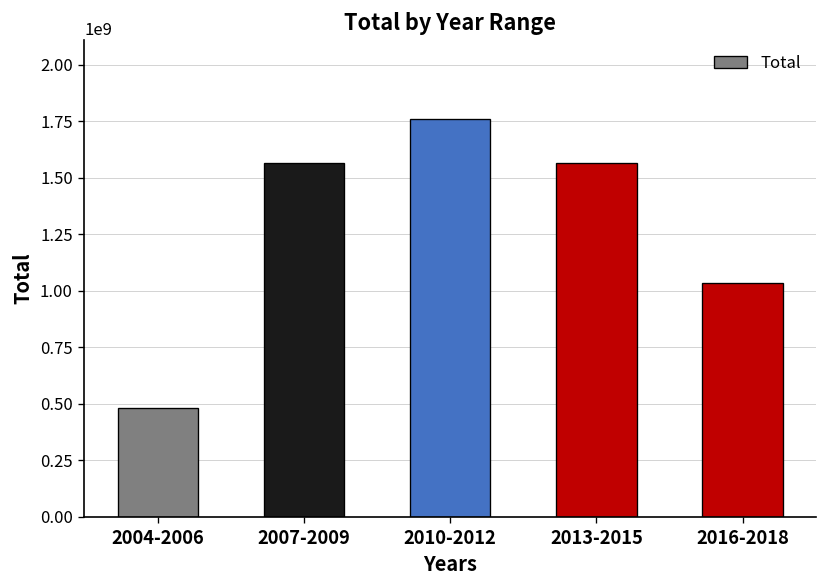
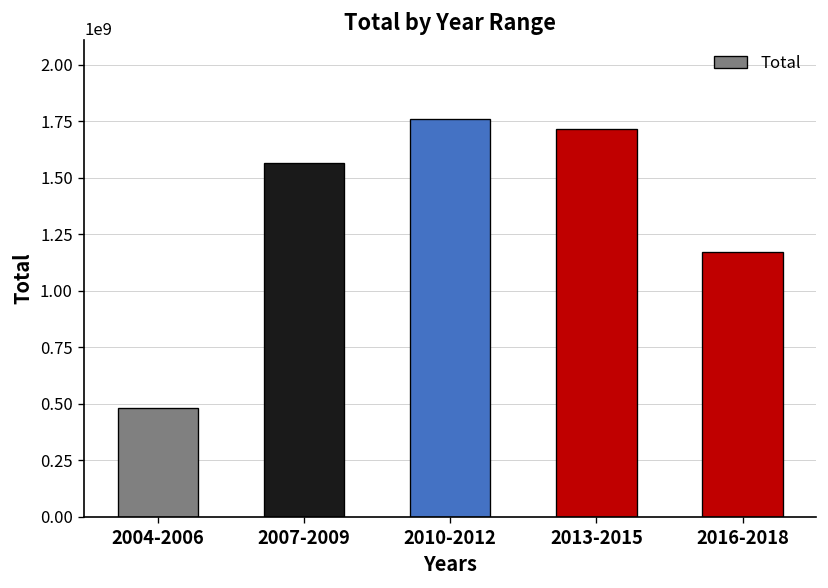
2013-2015: 1570000000 -> 1720000000
2016-2018: 1030000000 -> 1170000000
